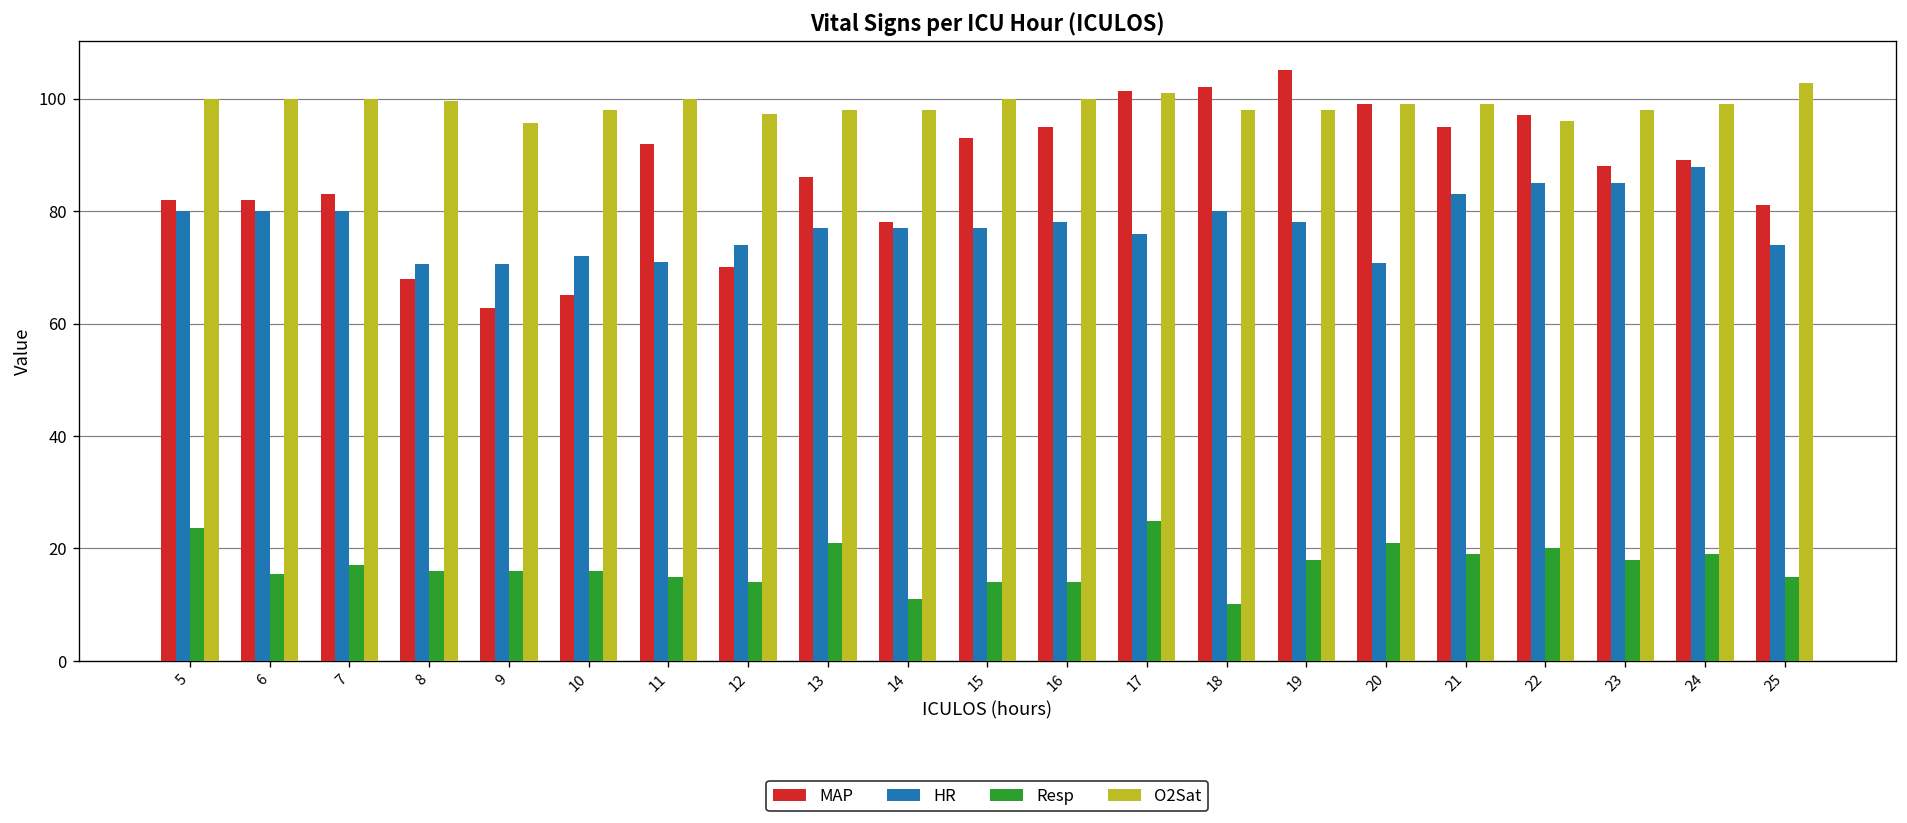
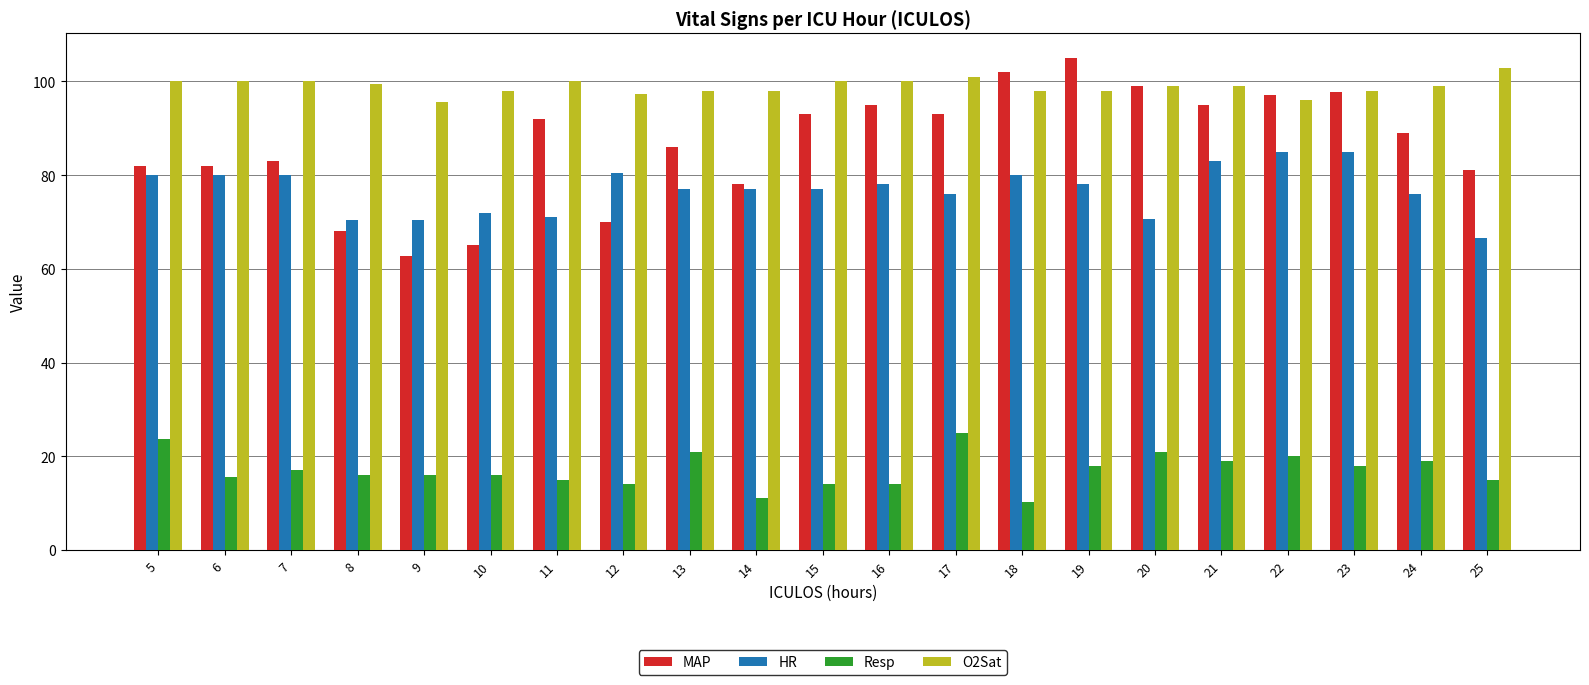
HR, 12: 74 -> 80
MAP, 17: 101 -> 93
MAP, 23: 88 -> 98
HR, 24: 88 -> 76
HR, 25: 74 -> 67
